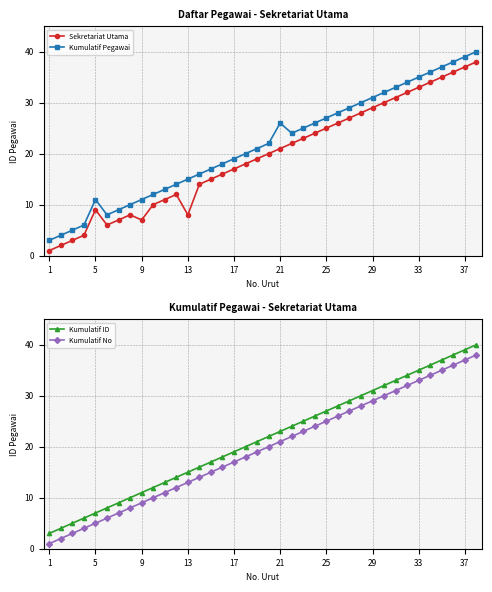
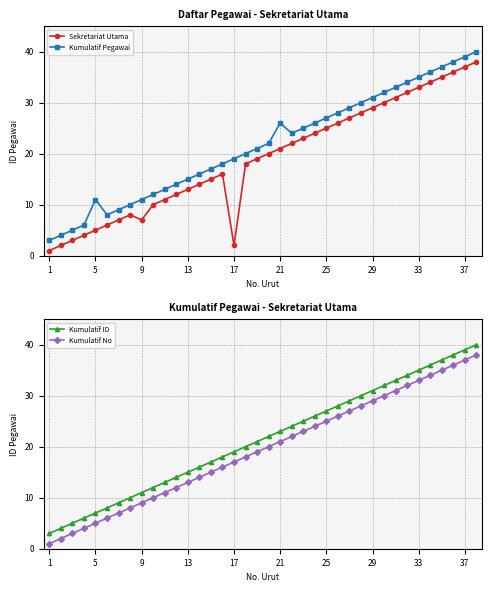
Daftar Pegawai - Sekretariat Utama, Sekretariat Utama, 5: 9 -> 5
Daftar Pegawai - Sekretariat Utama, Sekretariat Utama, 13: 8 -> 13
Daftar Pegawai - Sekretariat Utama, Sekretariat Utama, 17: 17 -> 2
